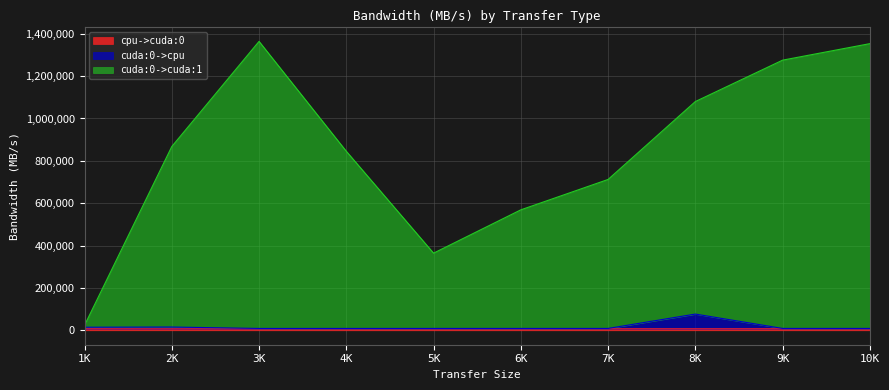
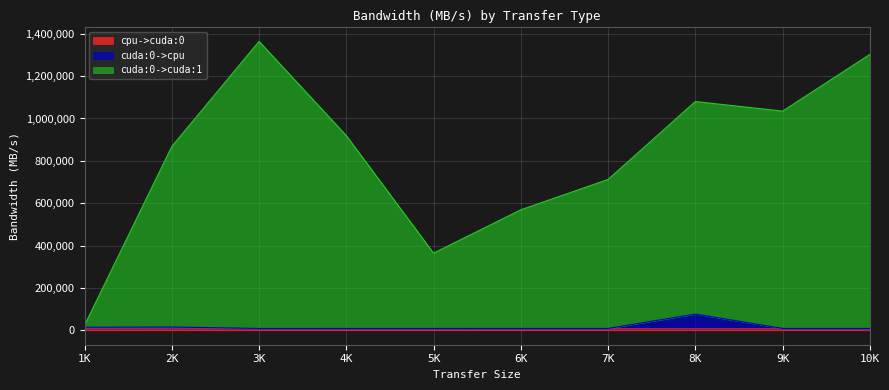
cuda:0->cuda:1, 4K: 840,000 -> 910,000
cuda:0->cuda:1, 9K: 1,270,000 -> 1,030,000
cuda:0->cuda:1, 10K: 1,340,000 -> 1,290,000
